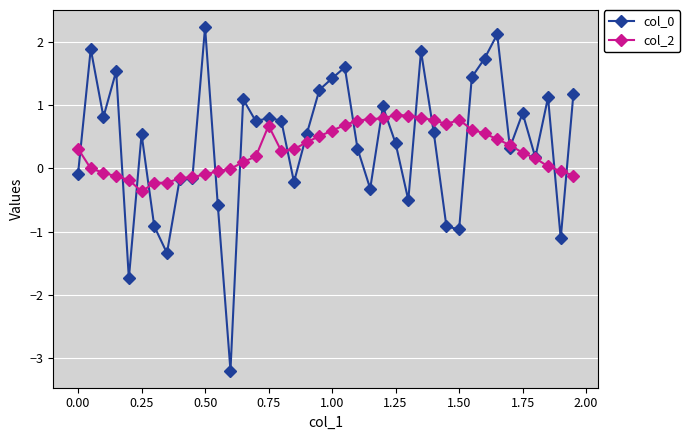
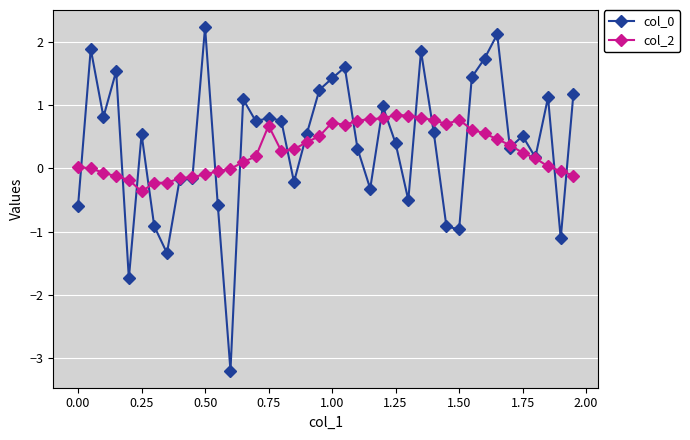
col_0, 0.00: -0.1 -> -0.6
col_2, 0.00: 0.3 -> 0.0
col_2, 1.00: 0.6 -> 0.7
col_0, 1.75: 0.9 -> 0.5
